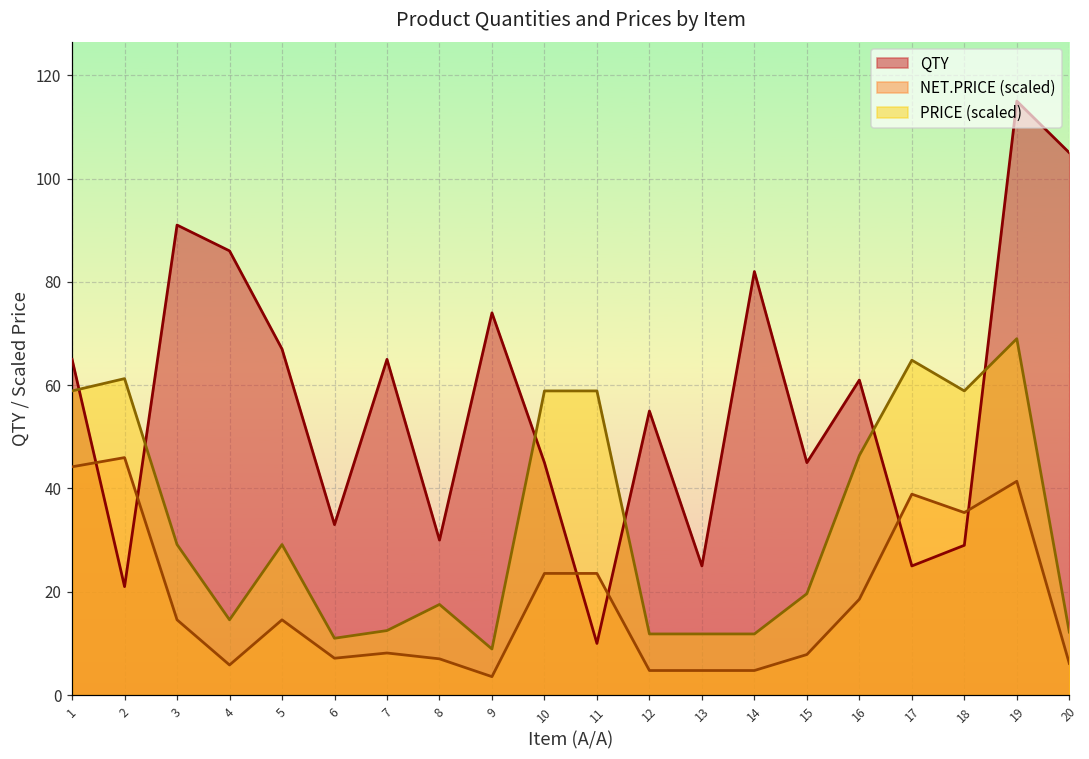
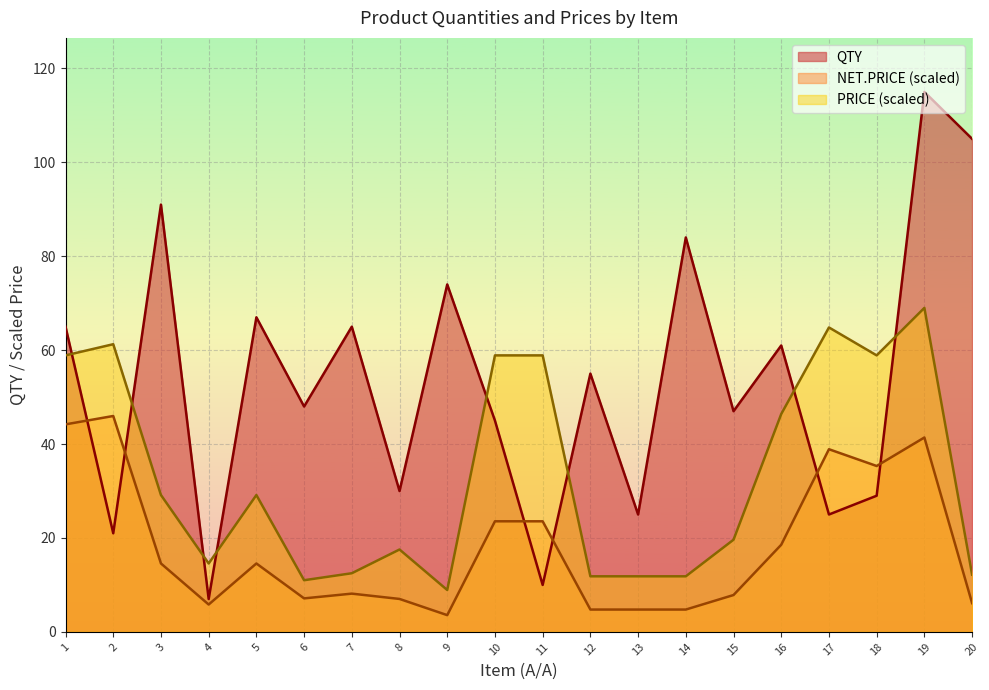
QTY, 4: 86 -> 7
QTY, 6: 33 -> 48
QTY, 14: 82 -> 84
QTY, 15: 45 -> 47
